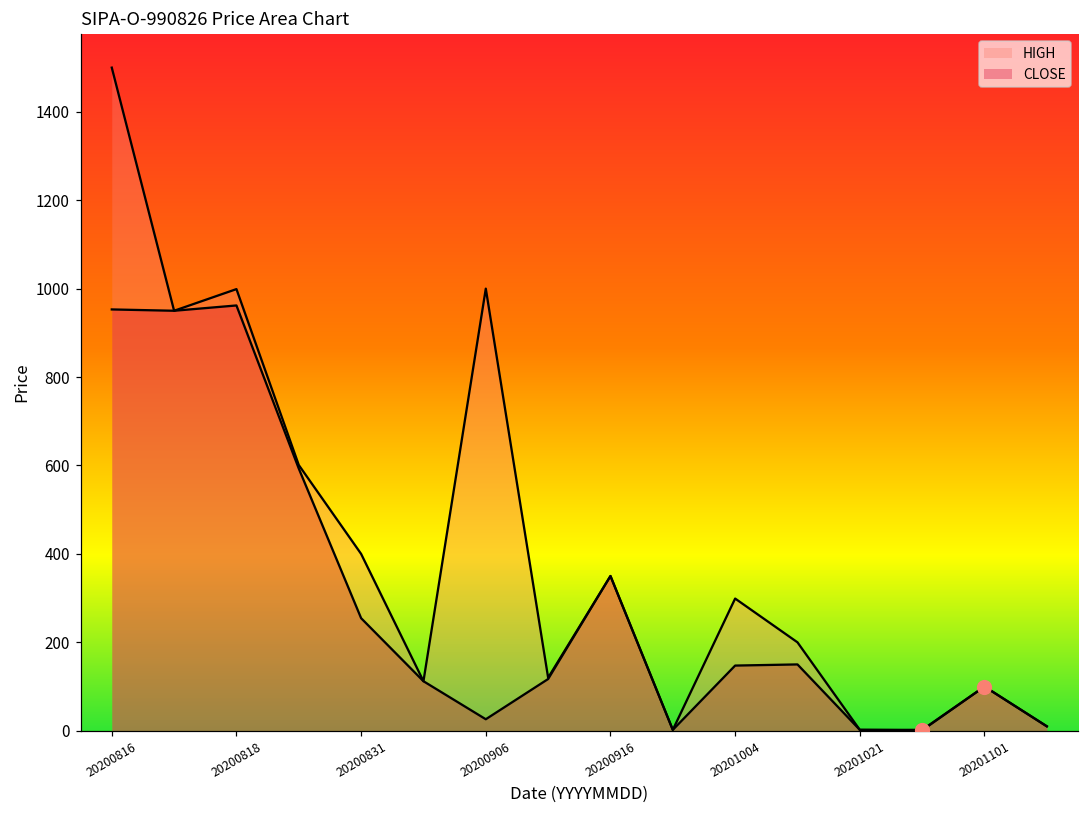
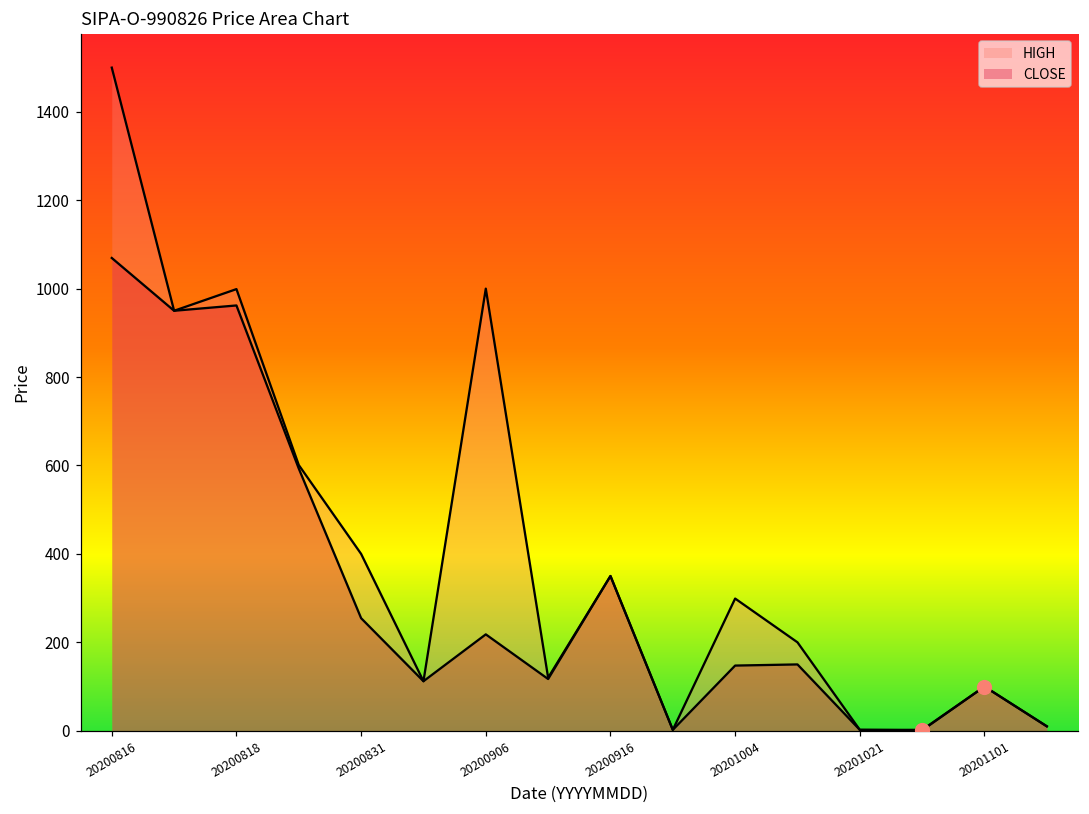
CLOSE, 20200816: 950 -> 1070
CLOSE, 20200906: 30 -> 220
